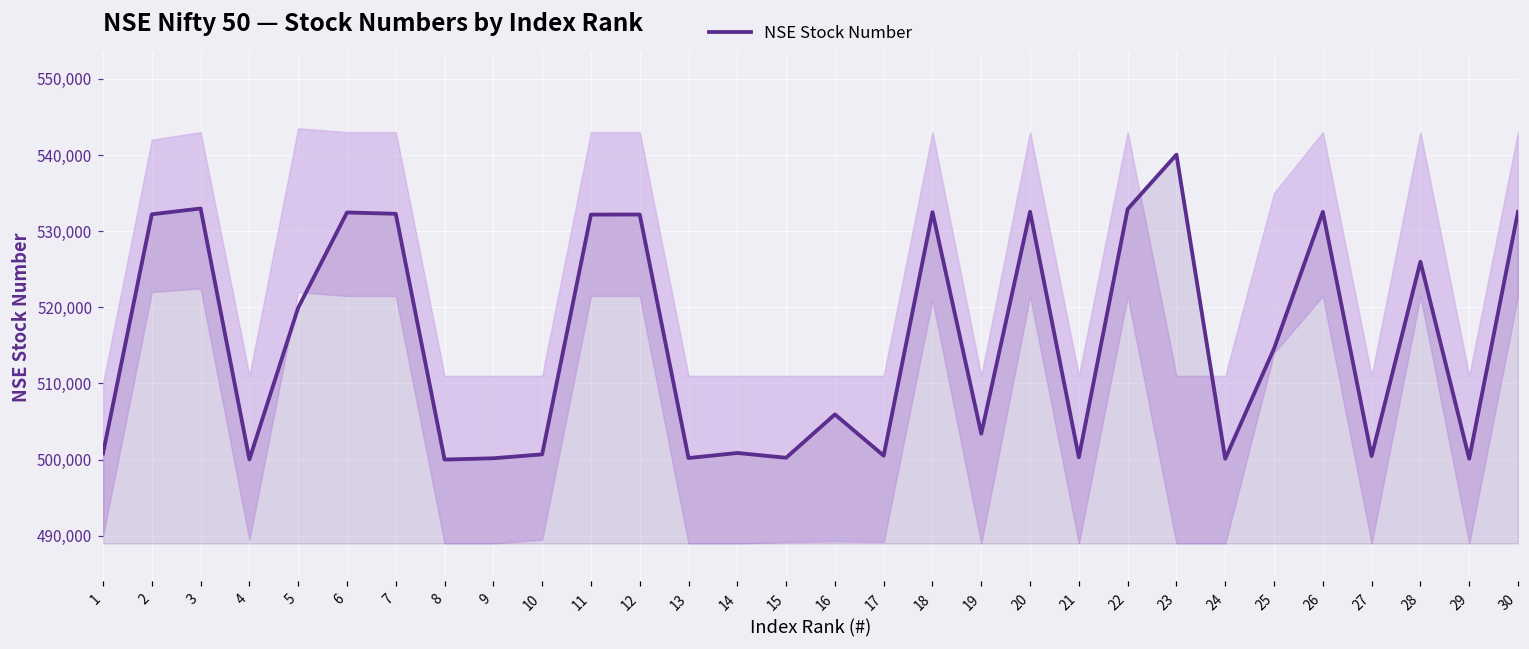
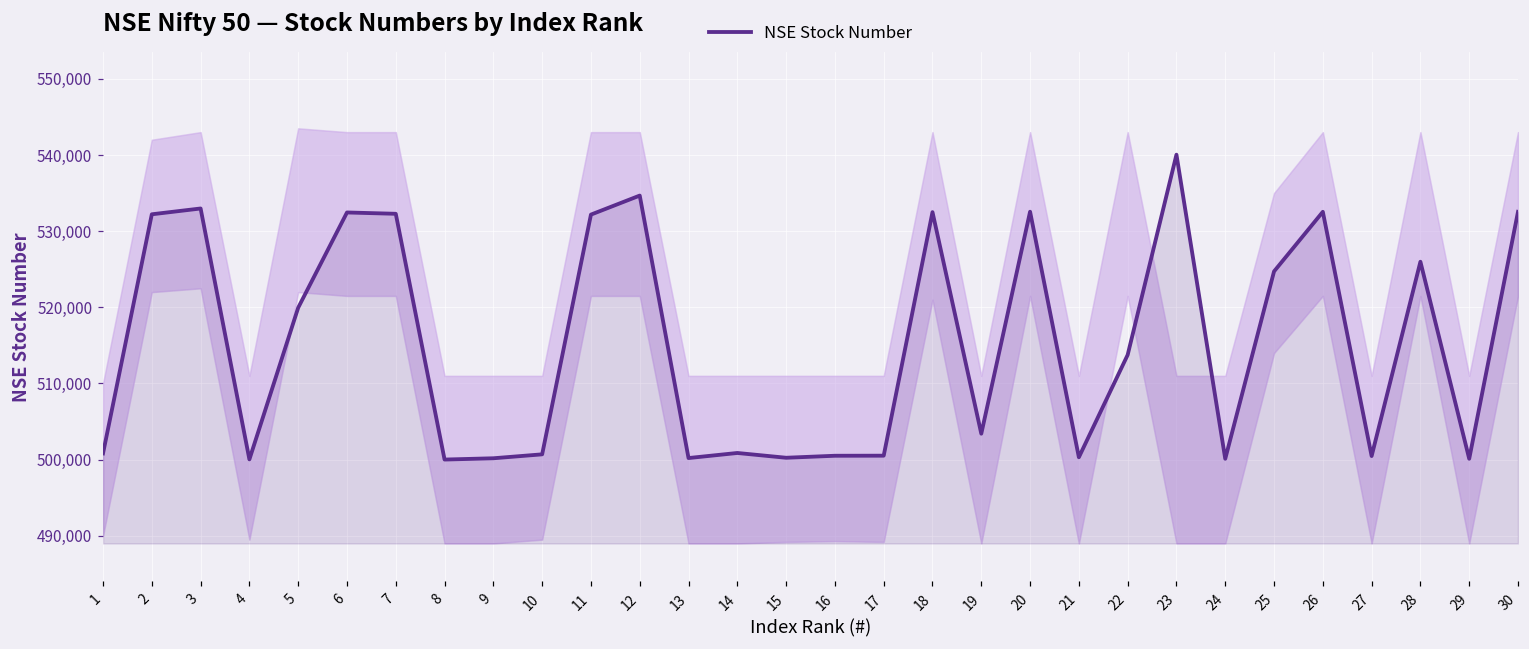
NSE Stock Number, 12: 532,000 -> 535,000
NSE Stock Number, 16: 506,000 -> 501,000
NSE Stock Number, 22: 533,000 -> 514,000
NSE Stock Number, 25: 515,000 -> 525,000
